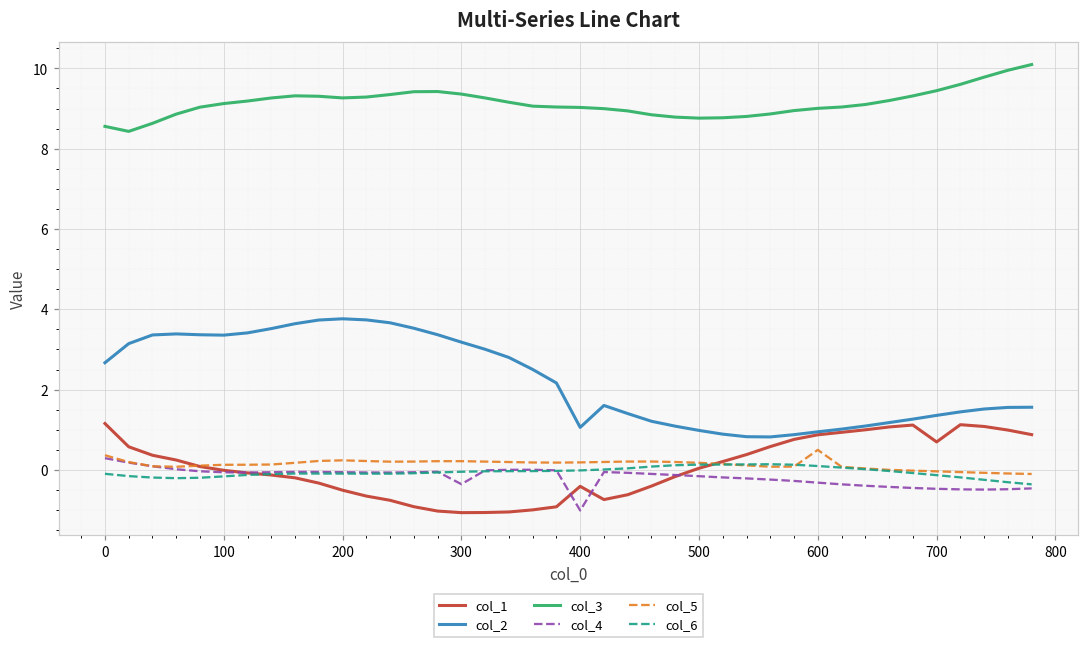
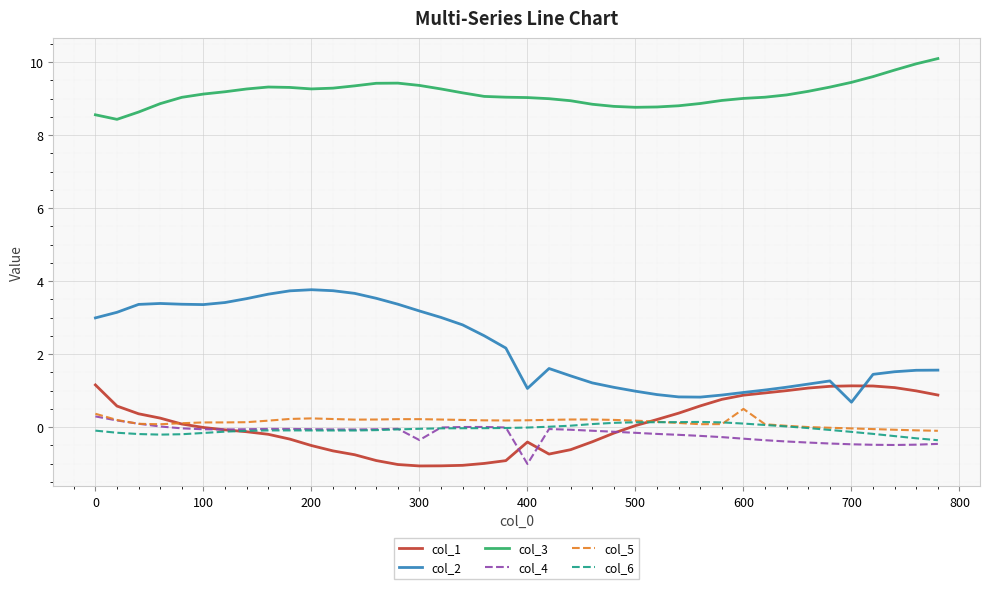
col_2, 0: 2.7 -> 3.0
col_1, 700: 0.7 -> 1.1
col_2, 700: 1.4 -> 0.7
